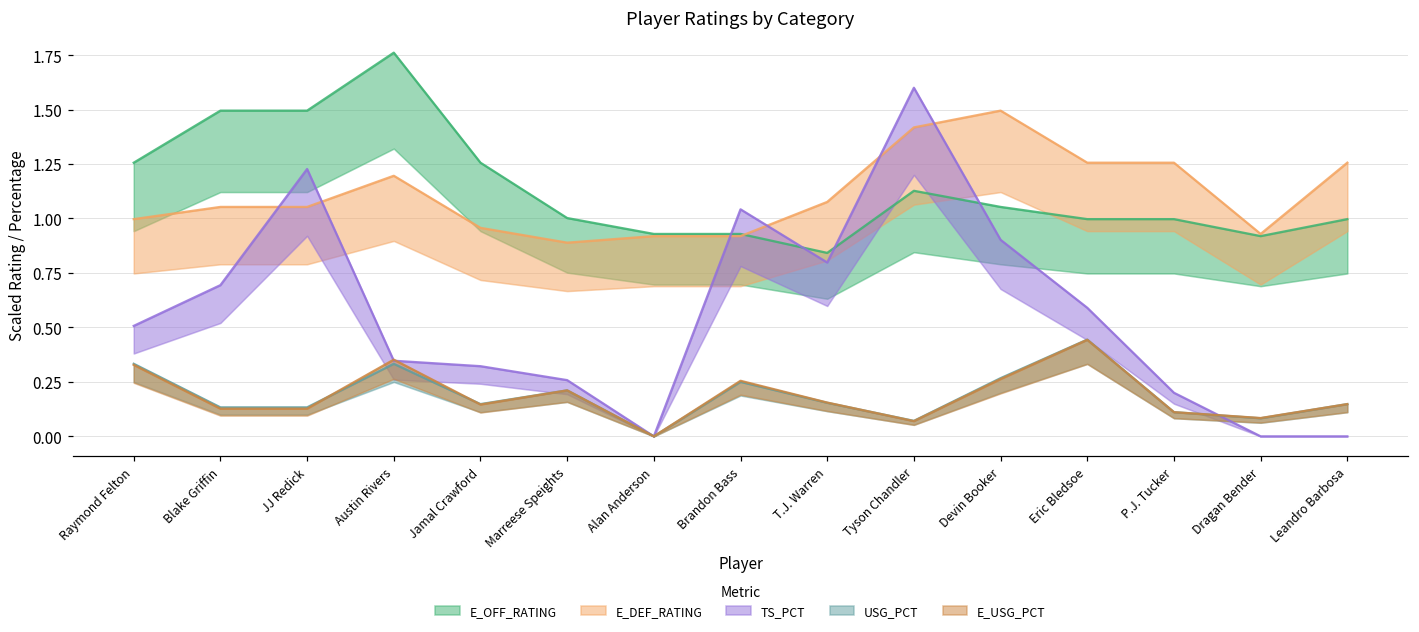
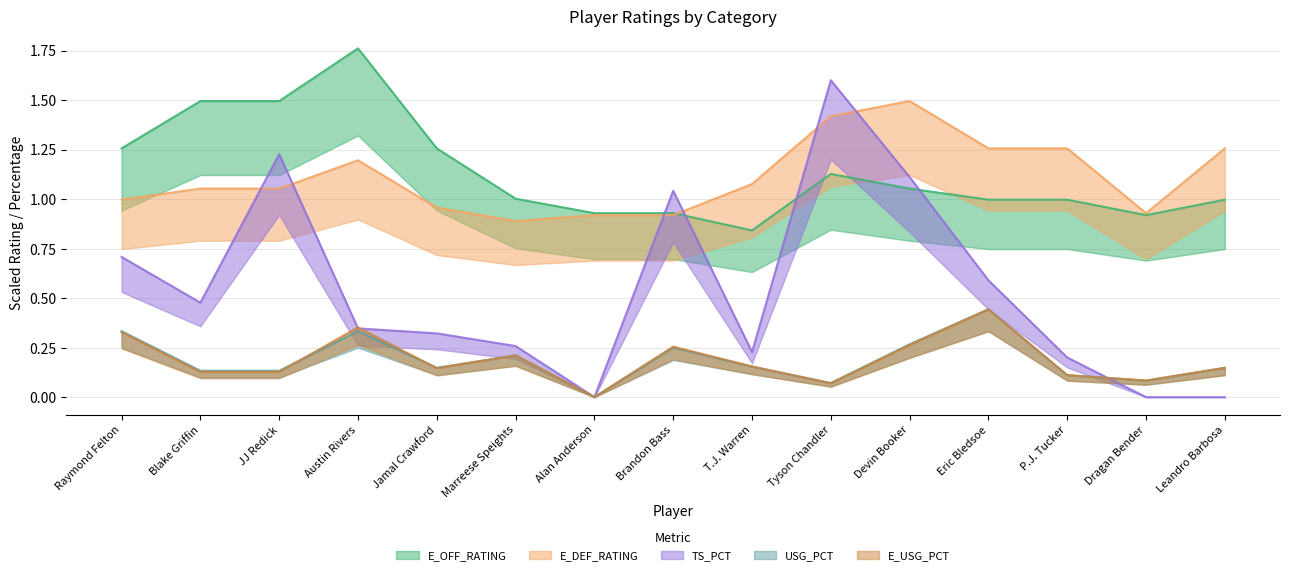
TS_PCT, Raymond Felton: 0.51 -> 0.71
TS_PCT, Blake Griffin: 0.69 -> 0.48
TS_PCT, T.J. Warren: 0.80 -> 0.23
TS_PCT, Devin Booker: 0.90 -> 1.11
